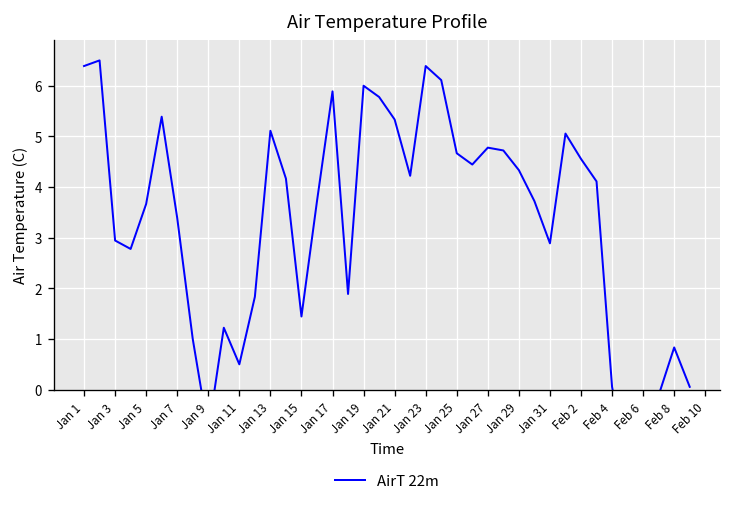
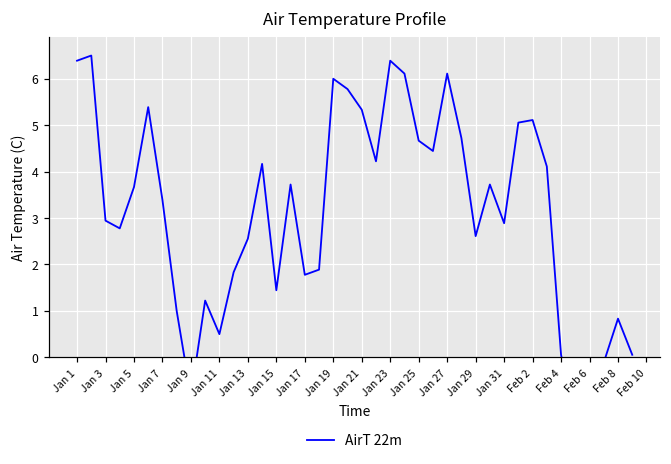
Jan 13: 5.1 -> 2.6
Jan 17: 5.9 -> 1.8
Jan 27: 4.8 -> 6.1
Jan 29: 4.3 -> 2.6
Feb 2: 4.6 -> 5.1
